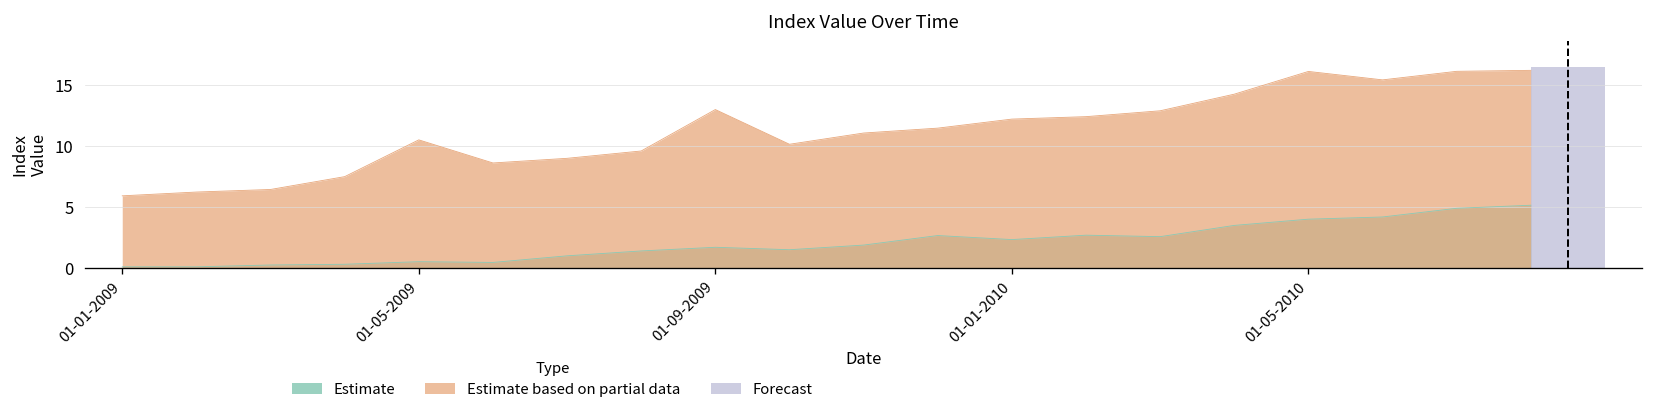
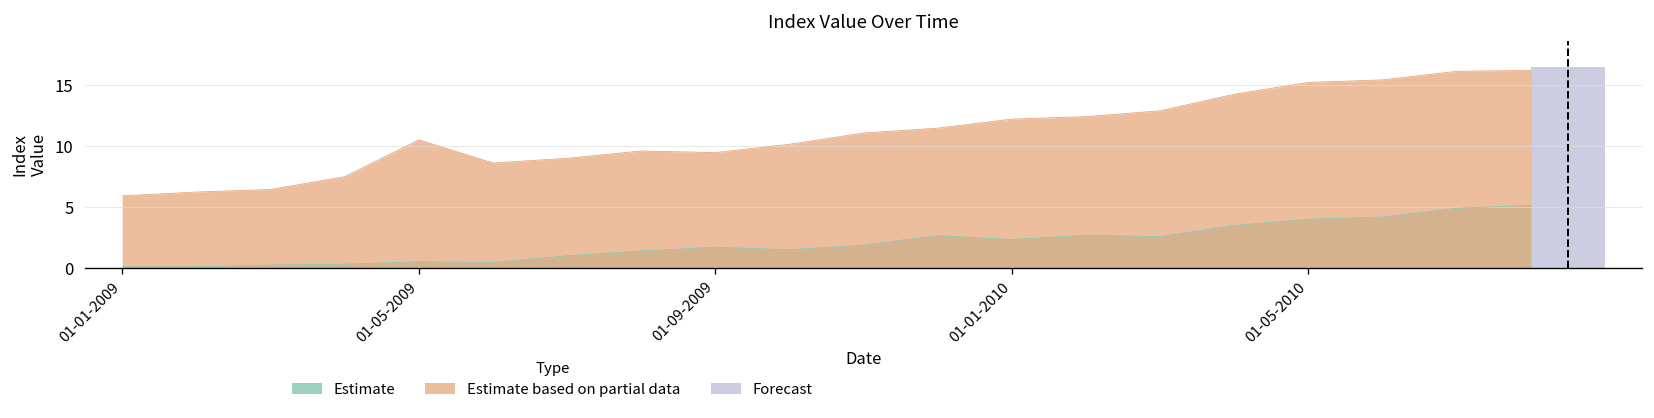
Estimate based on partial data, 01-09-2009: 13.0 -> 9.5
Estimate based on partial data, 01-05-2010: 16.1 -> 15.2
